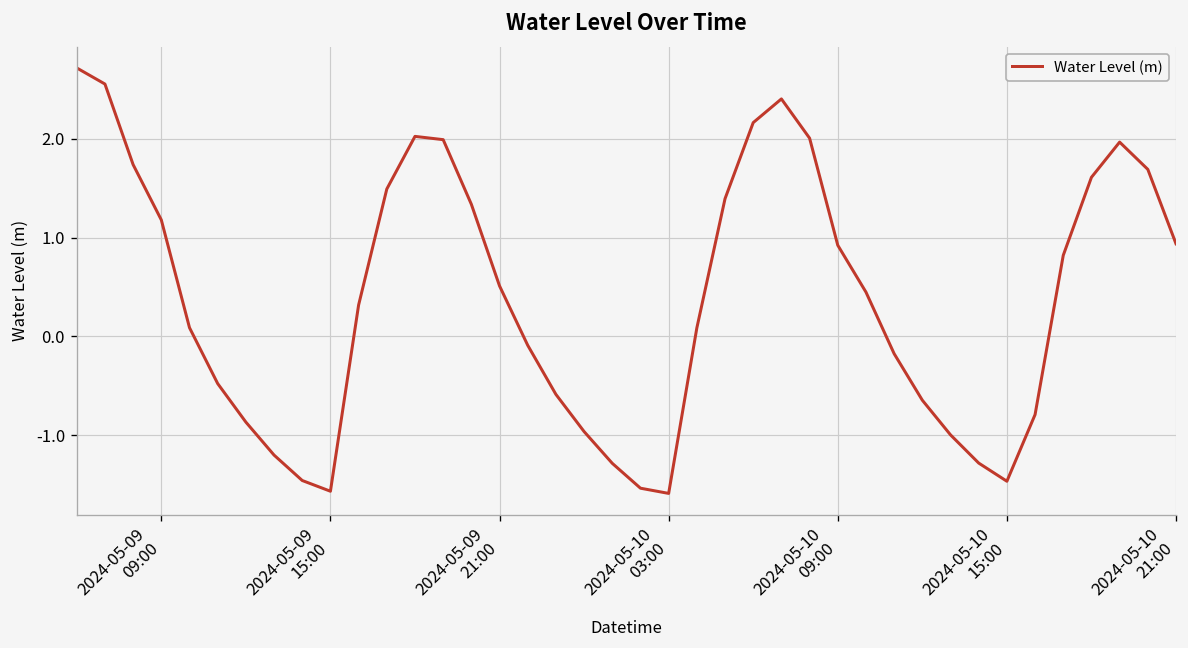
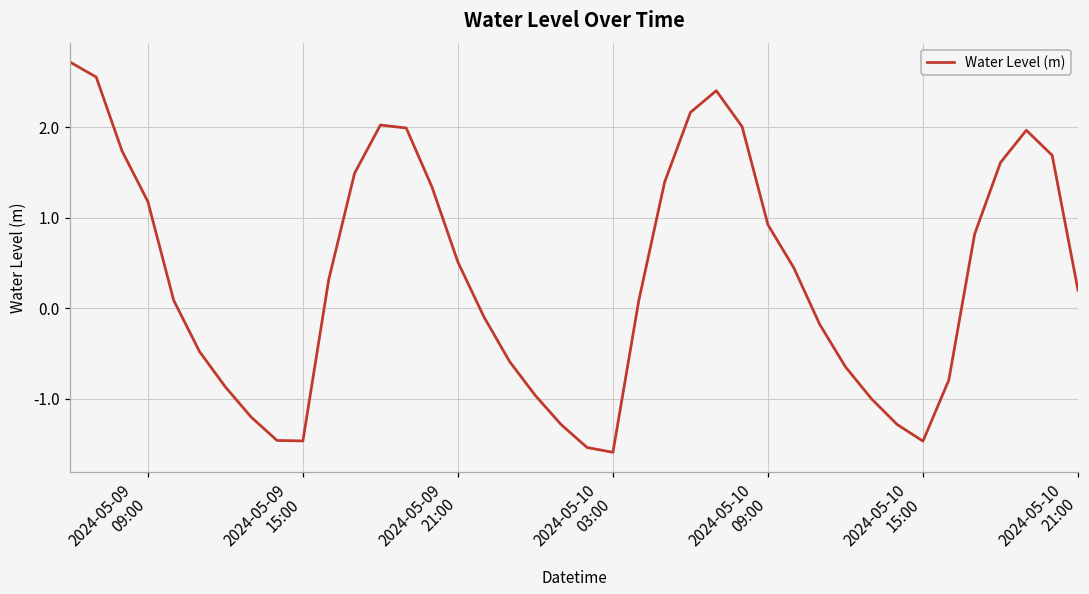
2024-05-09 15:00: -1.6 -> -1.5
2024-05-10 21:00: 0.9 -> 0.2
